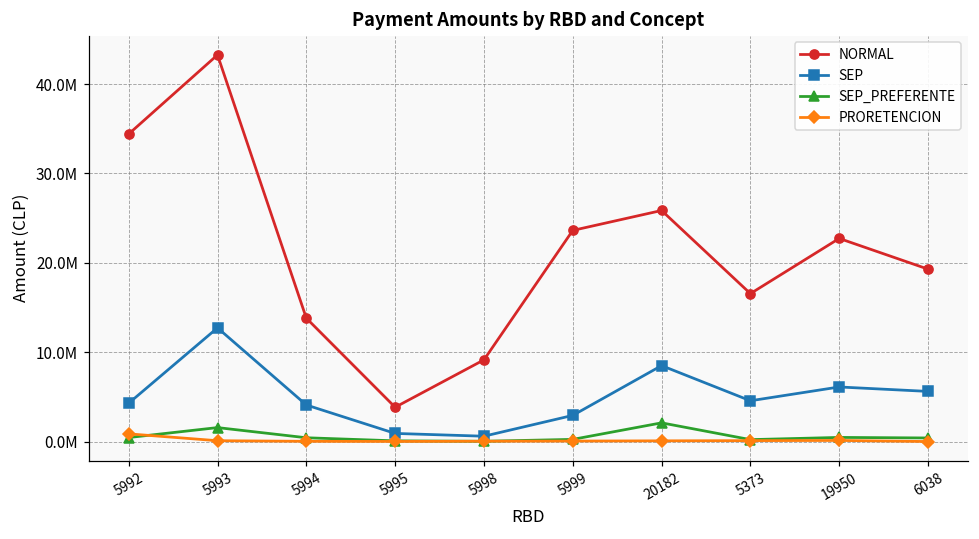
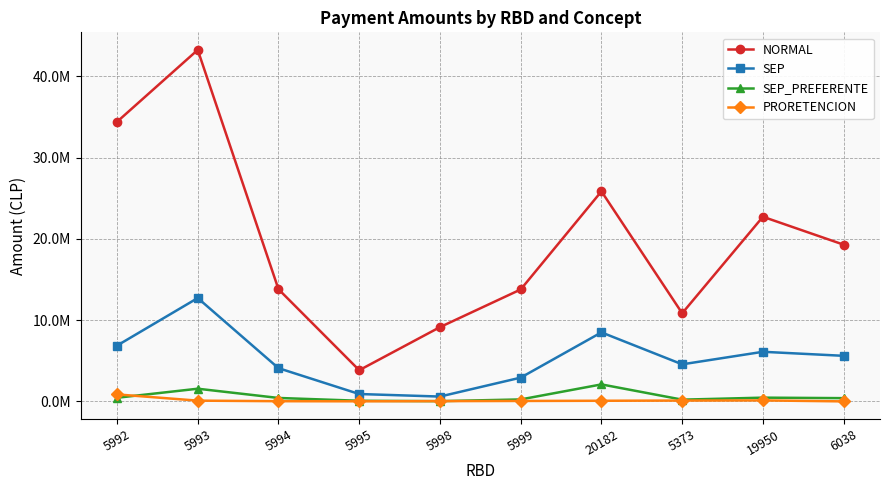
SEP, 5992: 4000000 -> 7000000
NORMAL, 5999: 24000000 -> 14000000
NORMAL, 5373: 17000000 -> 11000000
